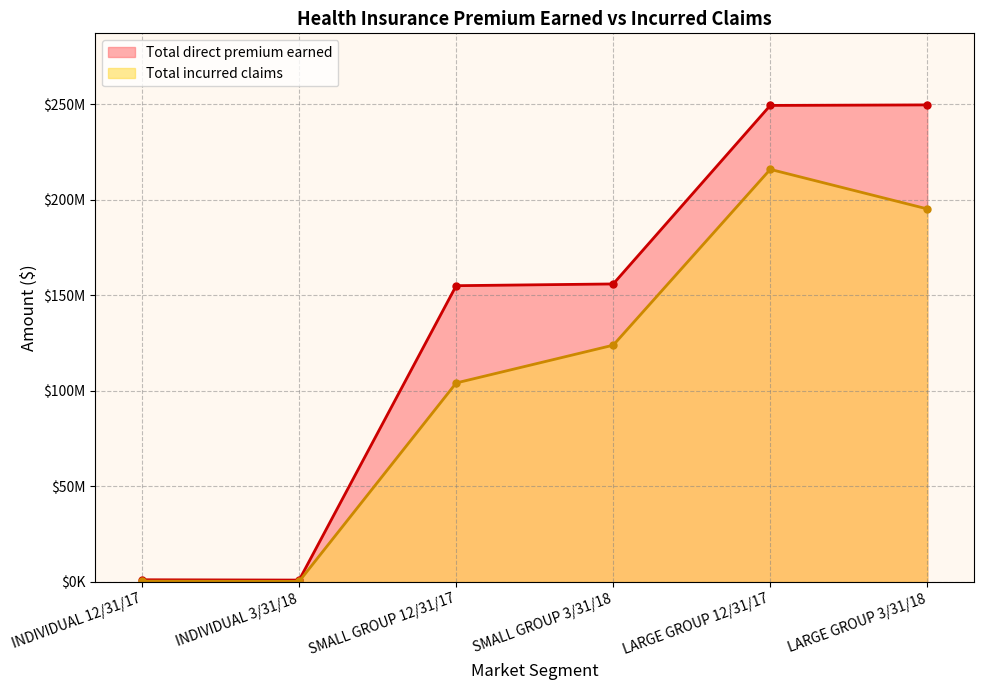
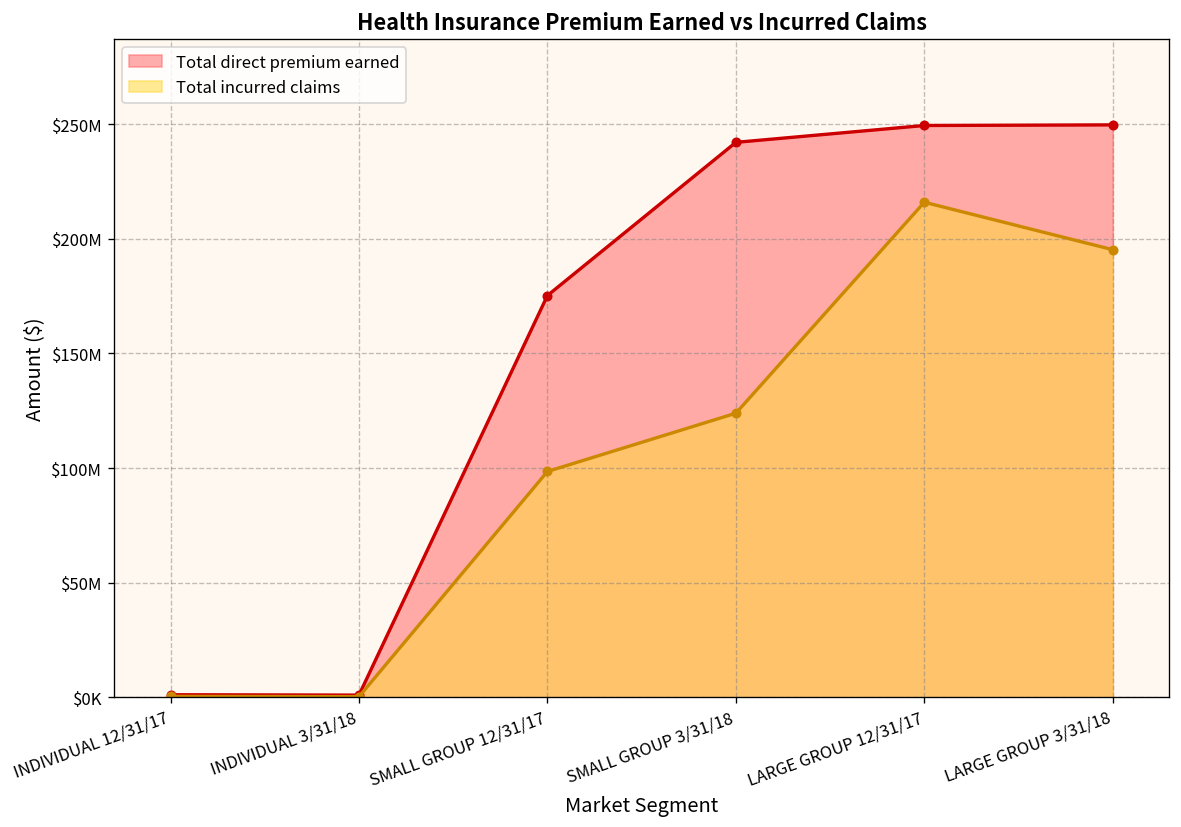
Total direct premium earned, SMALL GROUP 12/31/17: $155000000 -> $175000000
Total incurred claims, SMALL GROUP 12/31/17: $104000000 -> $99000000
Total direct premium earned, SMALL GROUP 3/31/18: $156000000 -> $242000000
